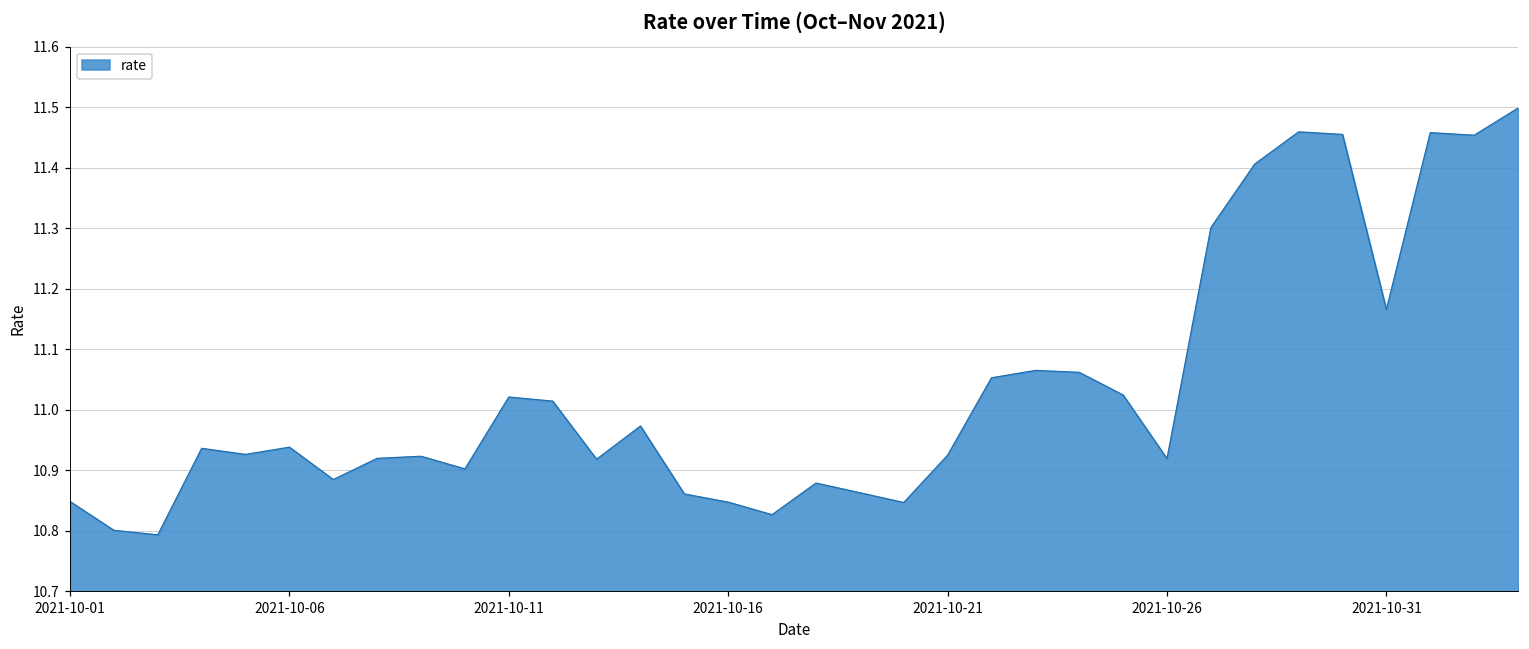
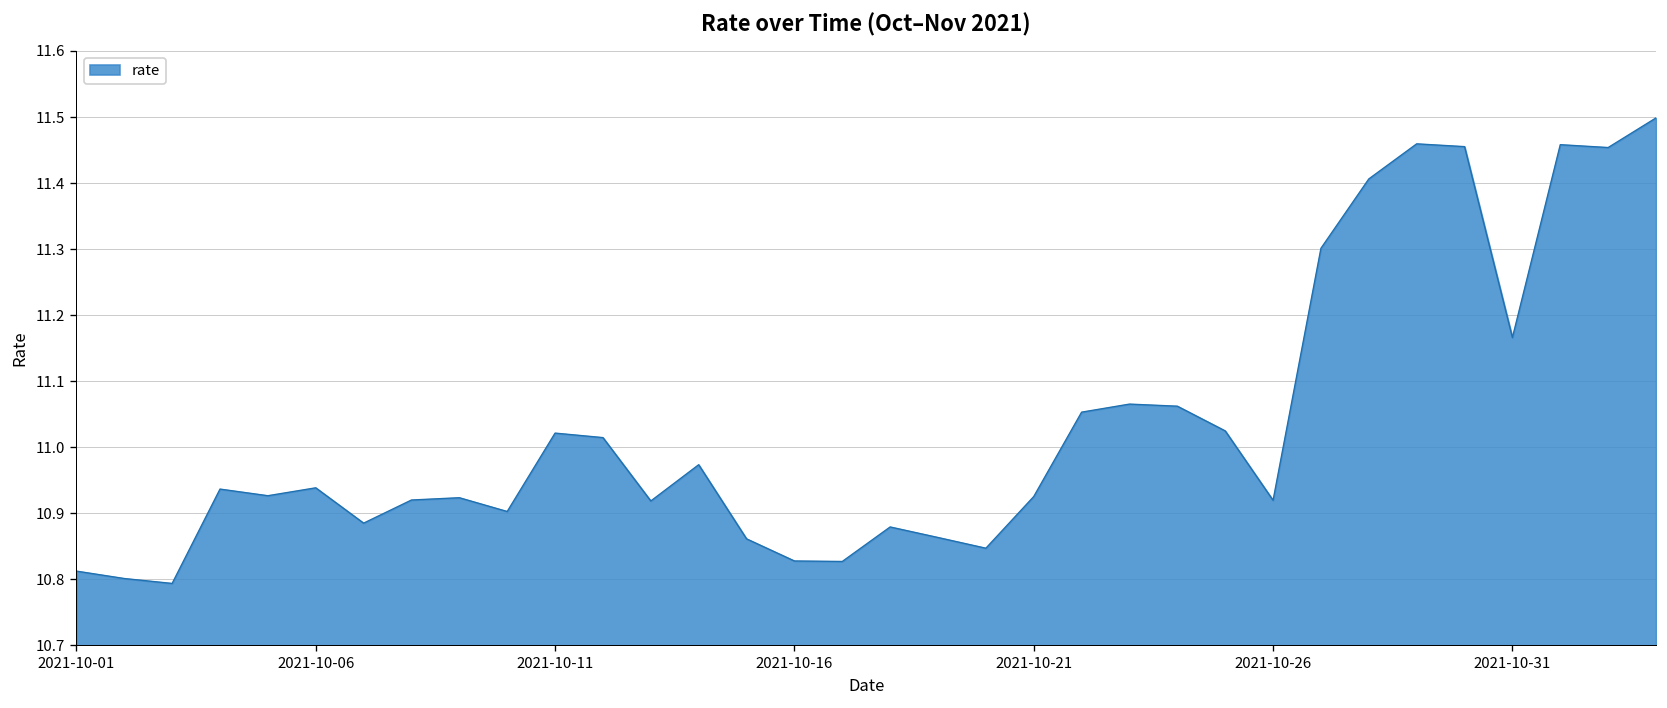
2021-10-01: 10.85 -> 10.81
2021-10-16: 10.85 -> 10.83
